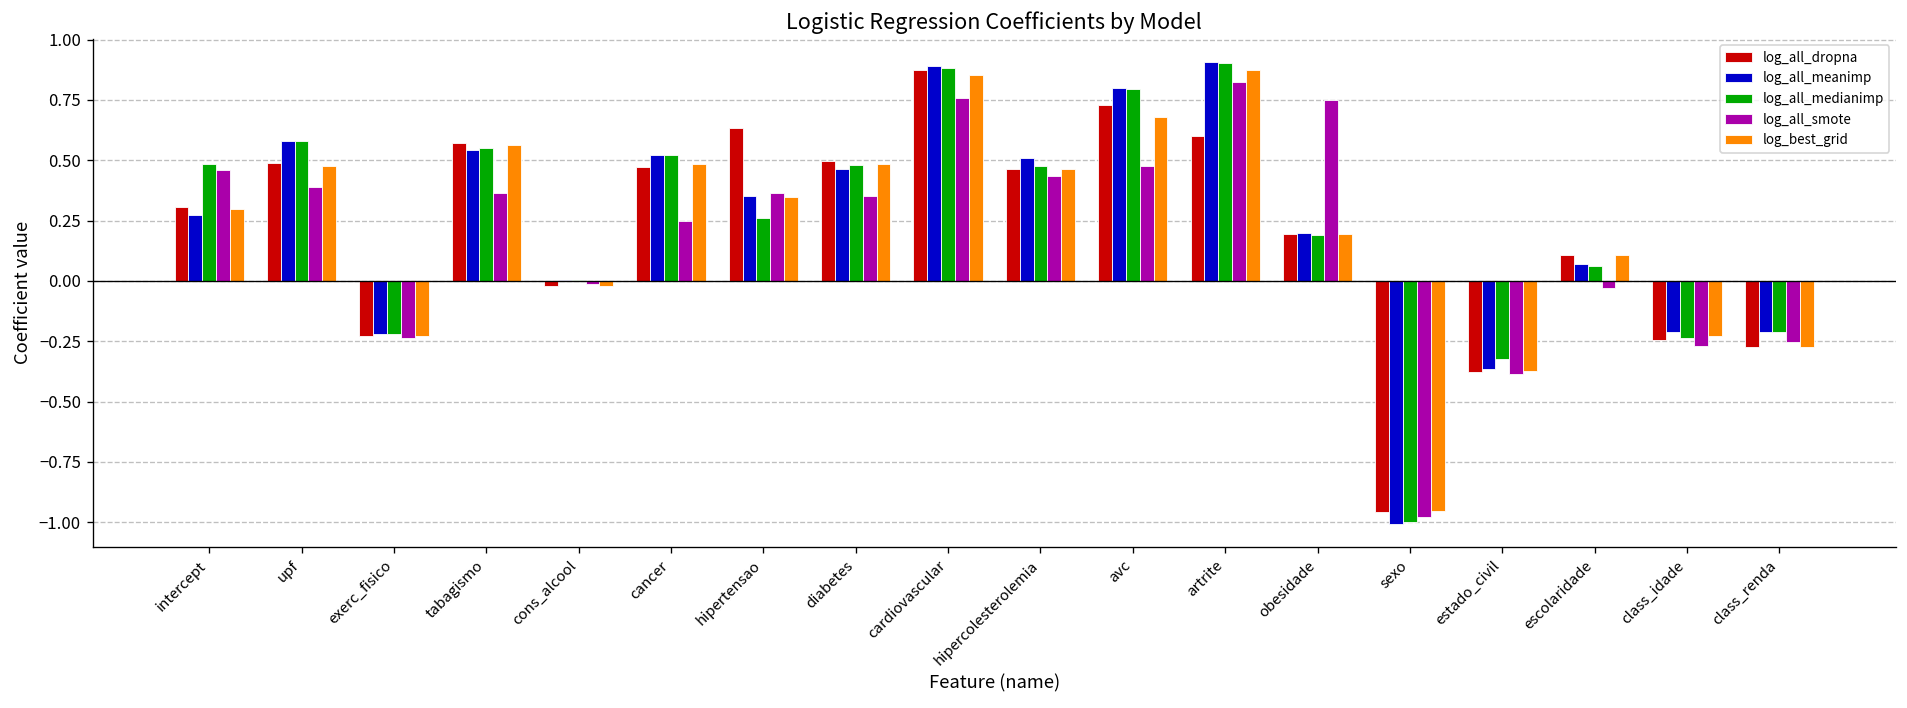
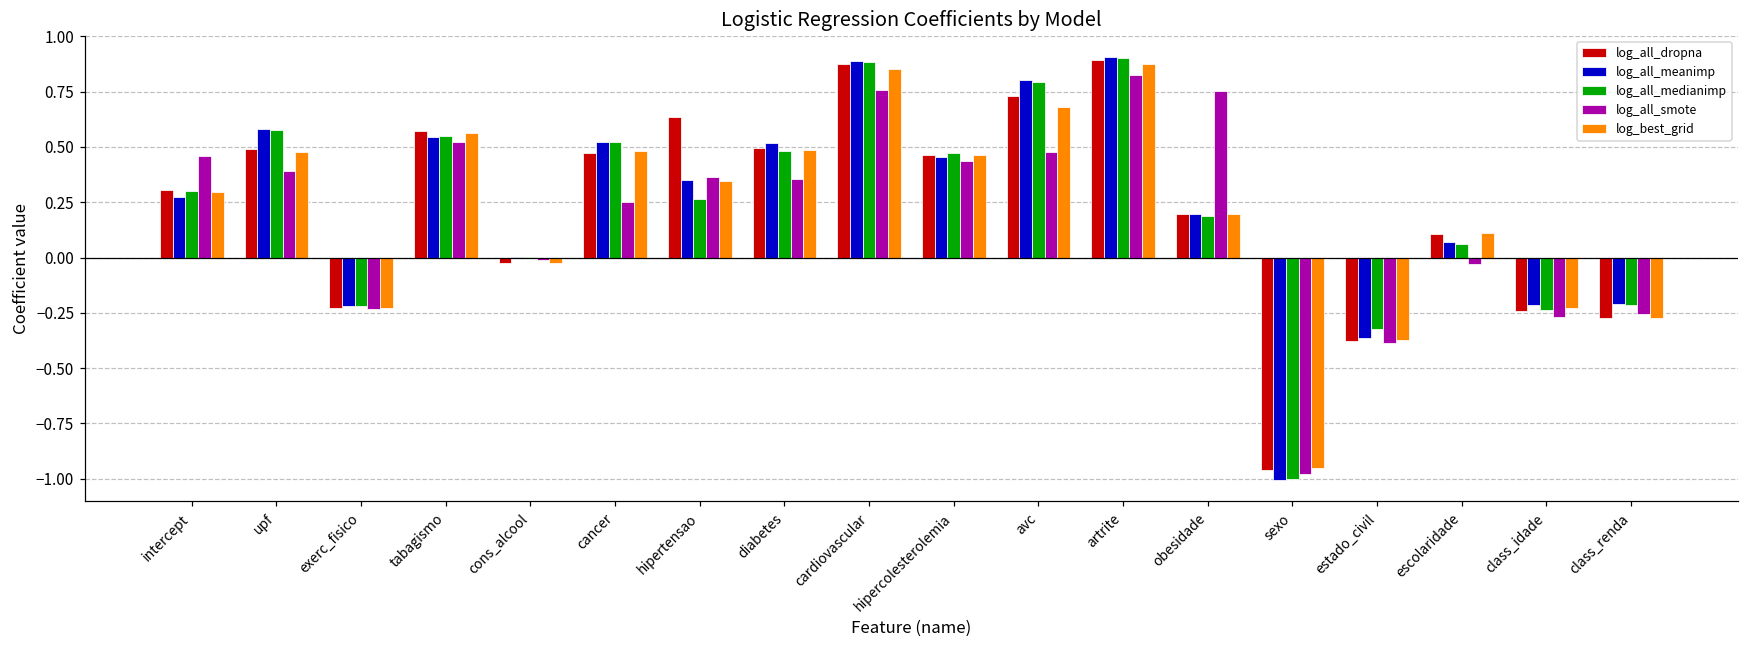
log_all_medianimp, intercept: 0.48 -> 0.30
log_all_smote, tabagismo: 0.37 -> 0.52
log_all_meanimp, diabetes: 0.46 -> 0.52
log_all_meanimp, hipercolesterolemia: 0.51 -> 0.45
log_all_dropna, artrite: 0.60 -> 0.89
